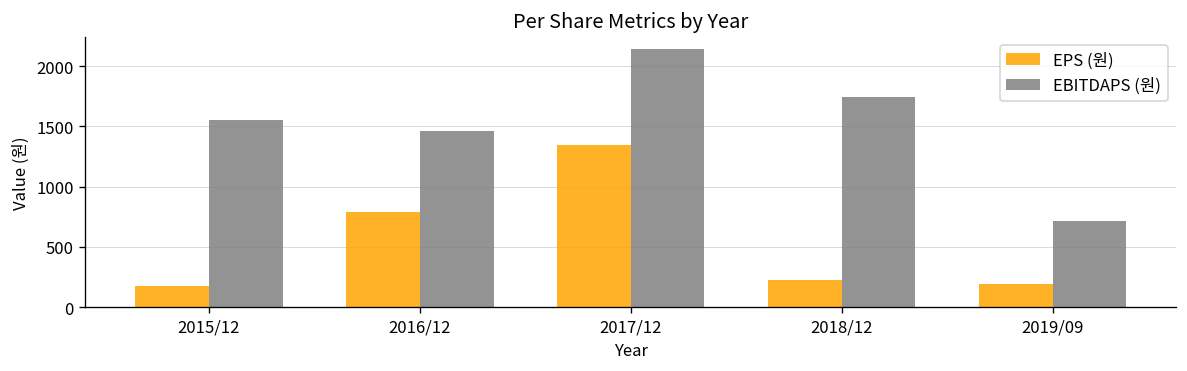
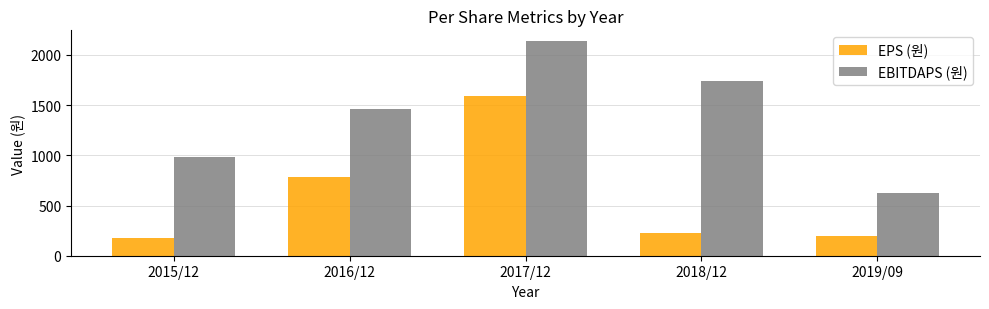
EBITDAPS (원), 2015/12: 1550 -> 980
EPS (원), 2017/12: 1350 -> 1590
EBITDAPS (원), 2019/09: 710 -> 620
